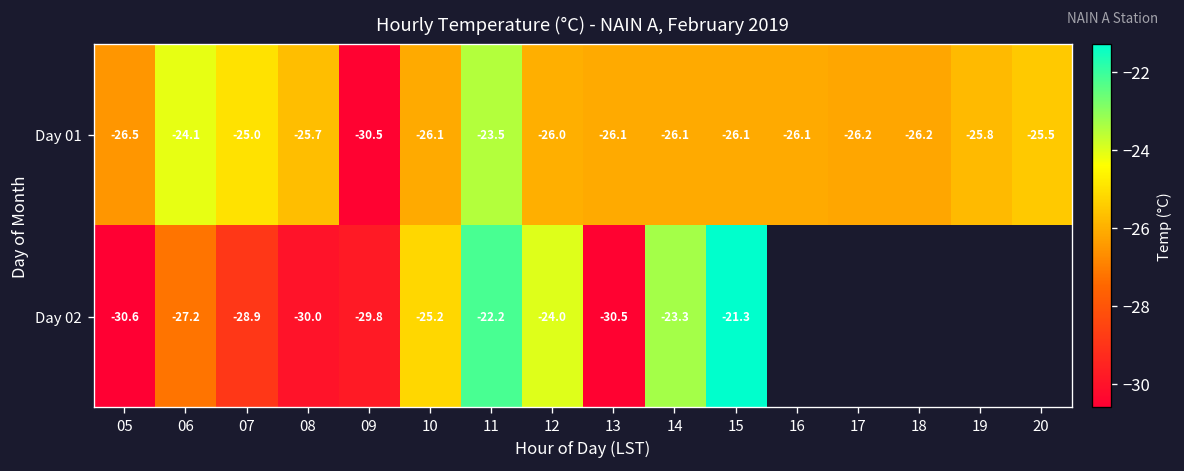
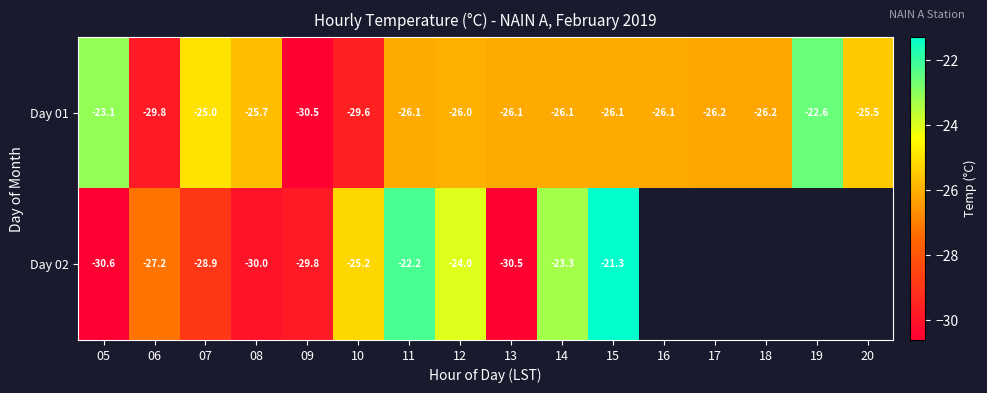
Day 01, 05: -26.5 -> -23.1
Day 01, 06: -24.1 -> -29.8
Day 01, 10: -26.1 -> -29.6
Day 01, 11: -23.5 -> -26.1
Day 01, 19: -25.8 -> -22.6
